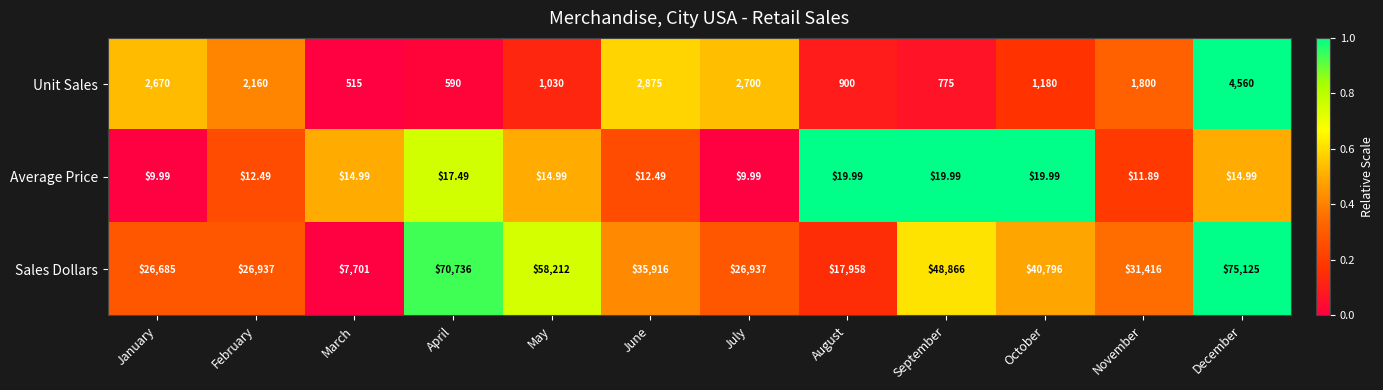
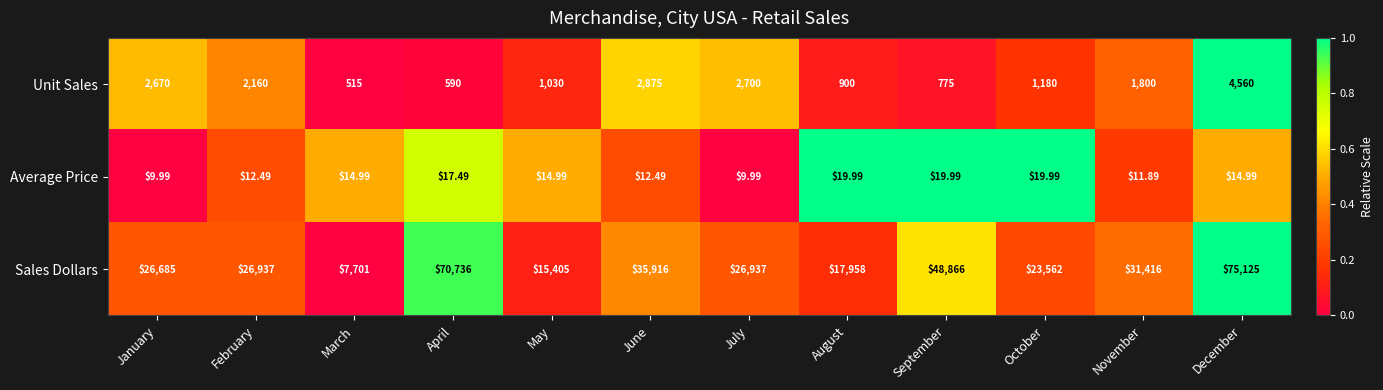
Sales Dollars, May: $58,212 -> $15,405
Sales Dollars, October: $40,796 -> $23,562
